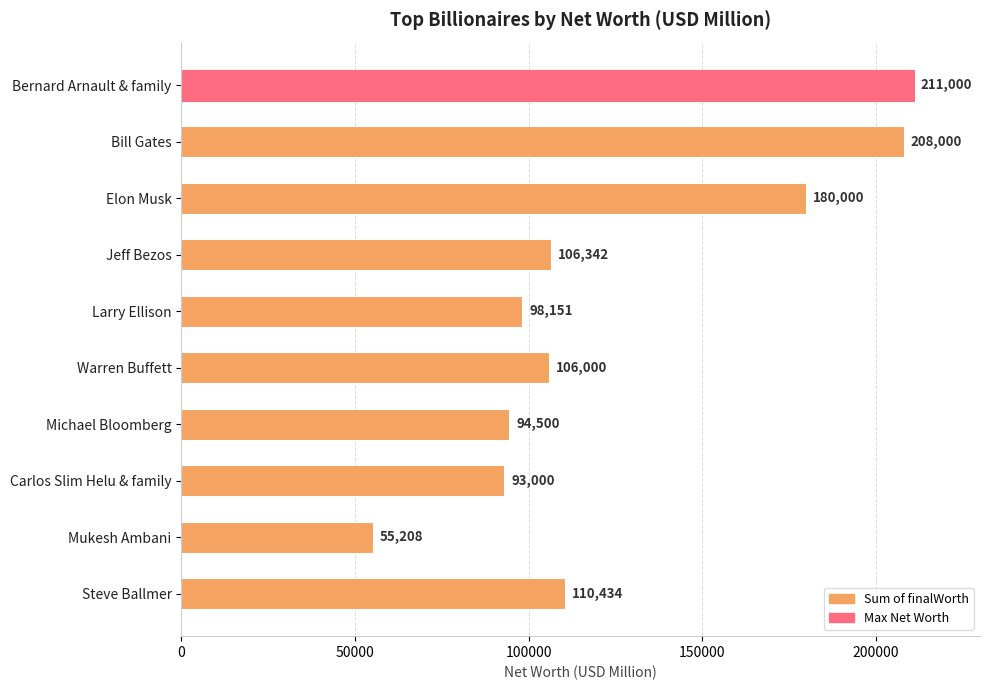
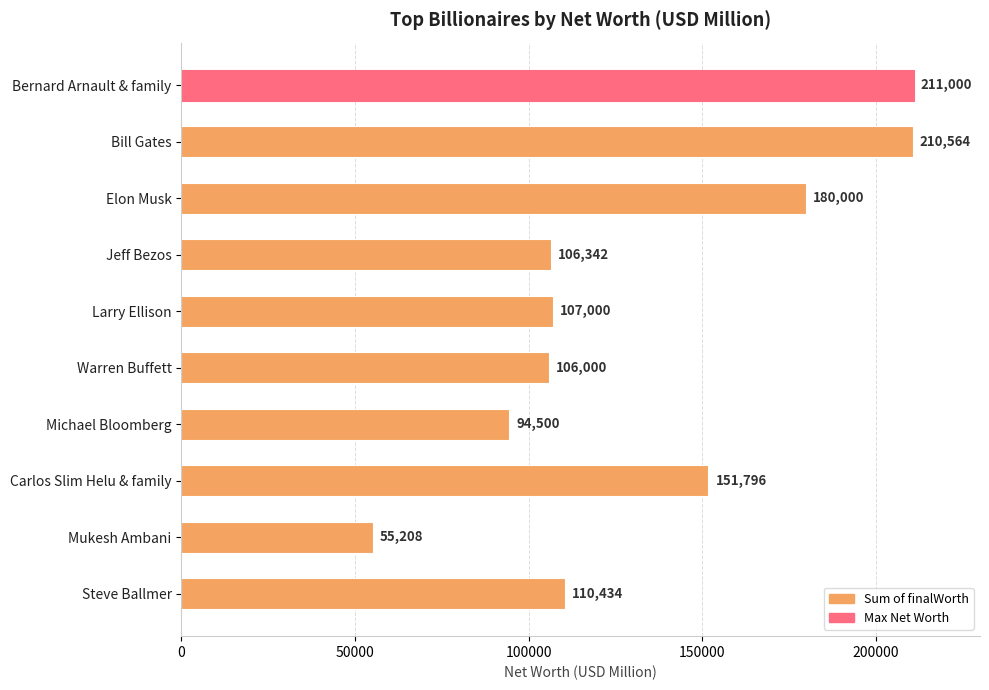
Bill Gates: 208,000 -> 210,564
Larry Ellison: 98,151 -> 107,000
Carlos Slim Helu & family: 93,000 -> 151,796
